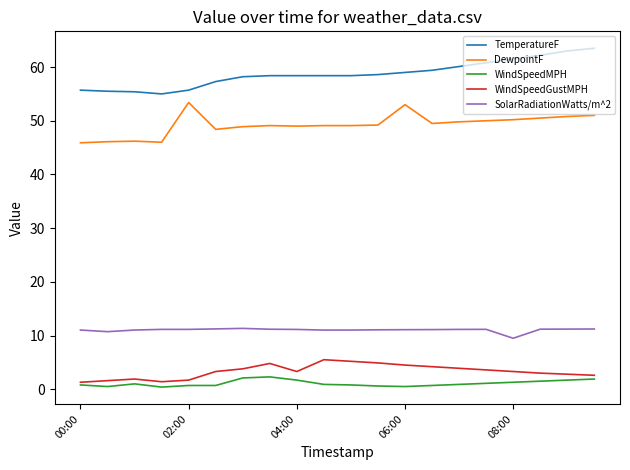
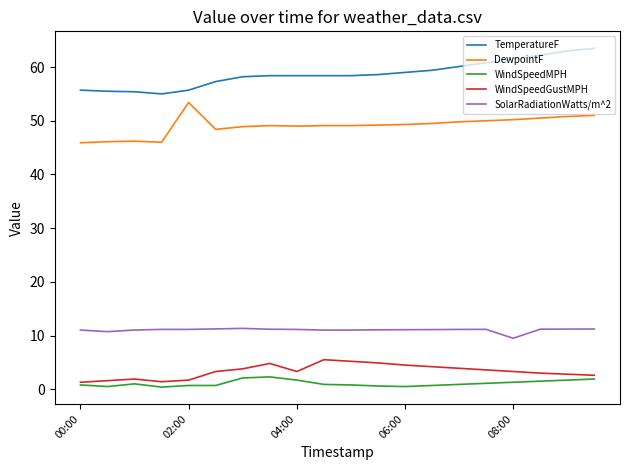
DewpointF, 06:00: 53 -> 49
